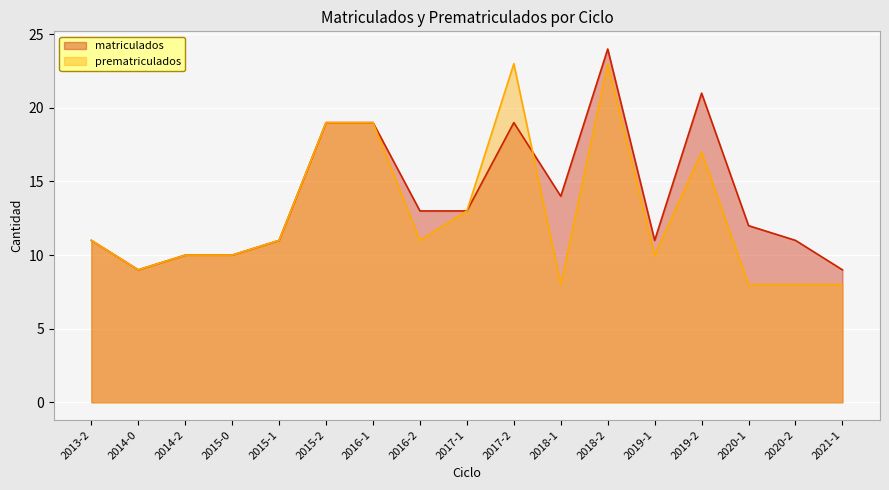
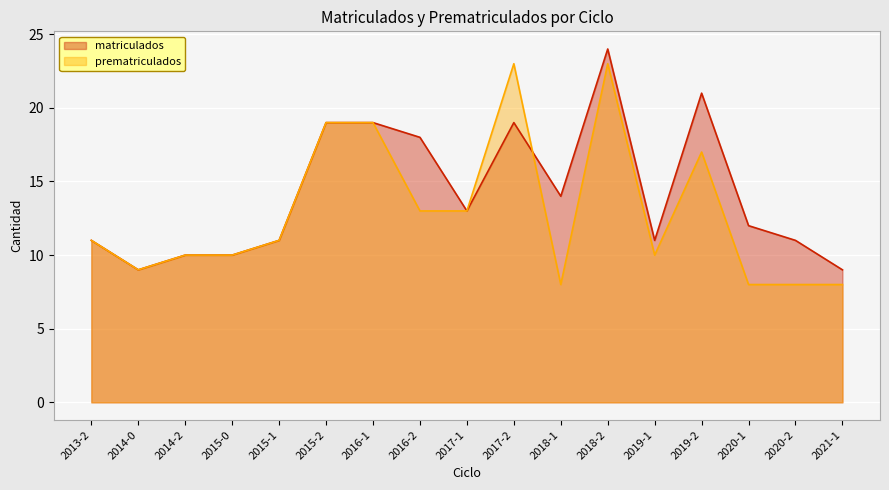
matriculados, 2016-2: 13 -> 18
prematriculados, 2016-2: 11 -> 13
